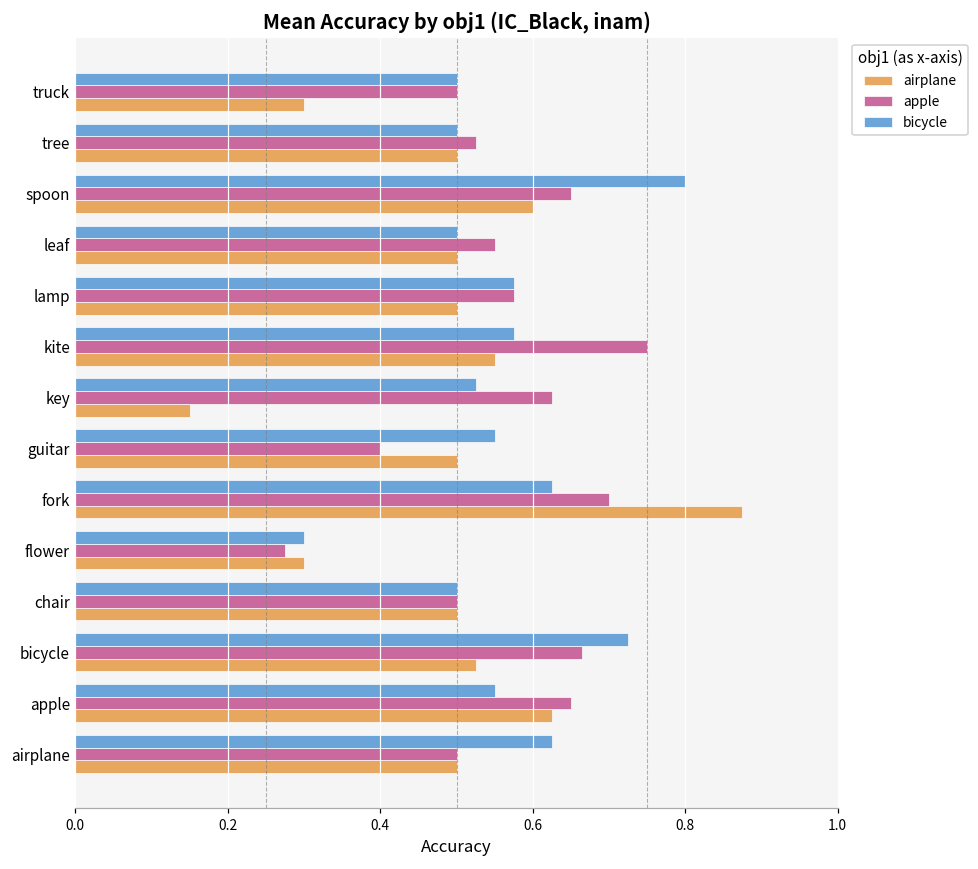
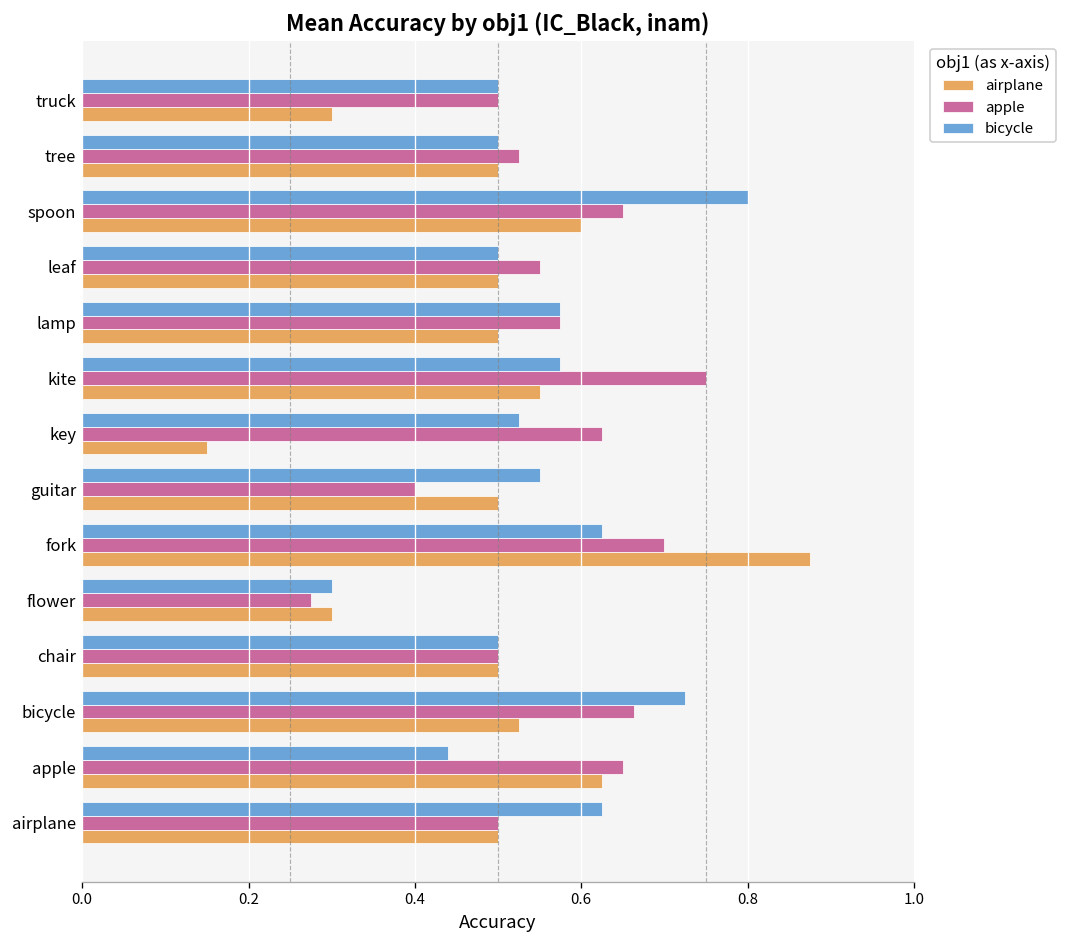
bicycle, apple: 0.55 -> 0.44
